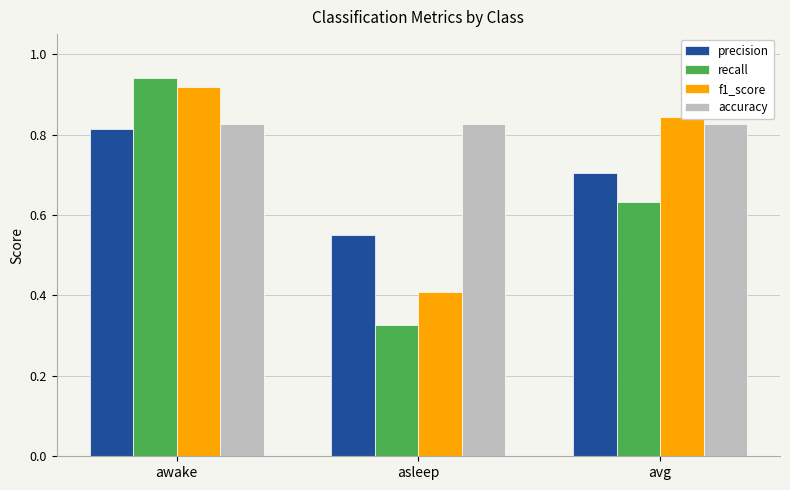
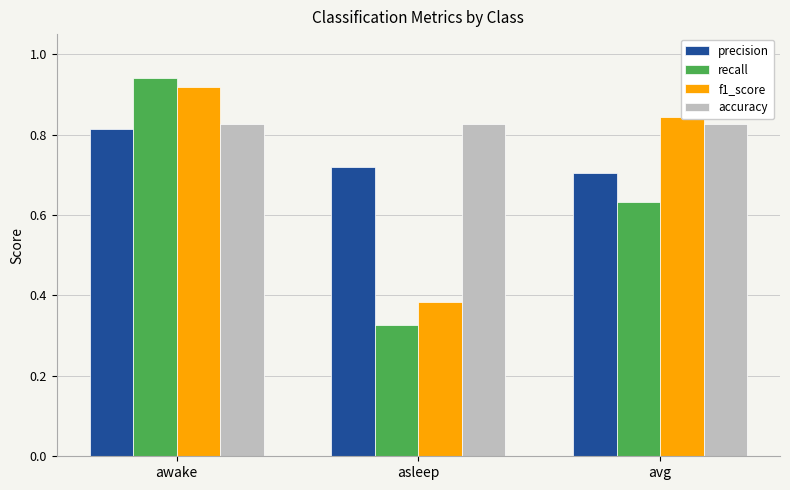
precision, asleep: 0.55 -> 0.72
f1_score, asleep: 0.41 -> 0.38
